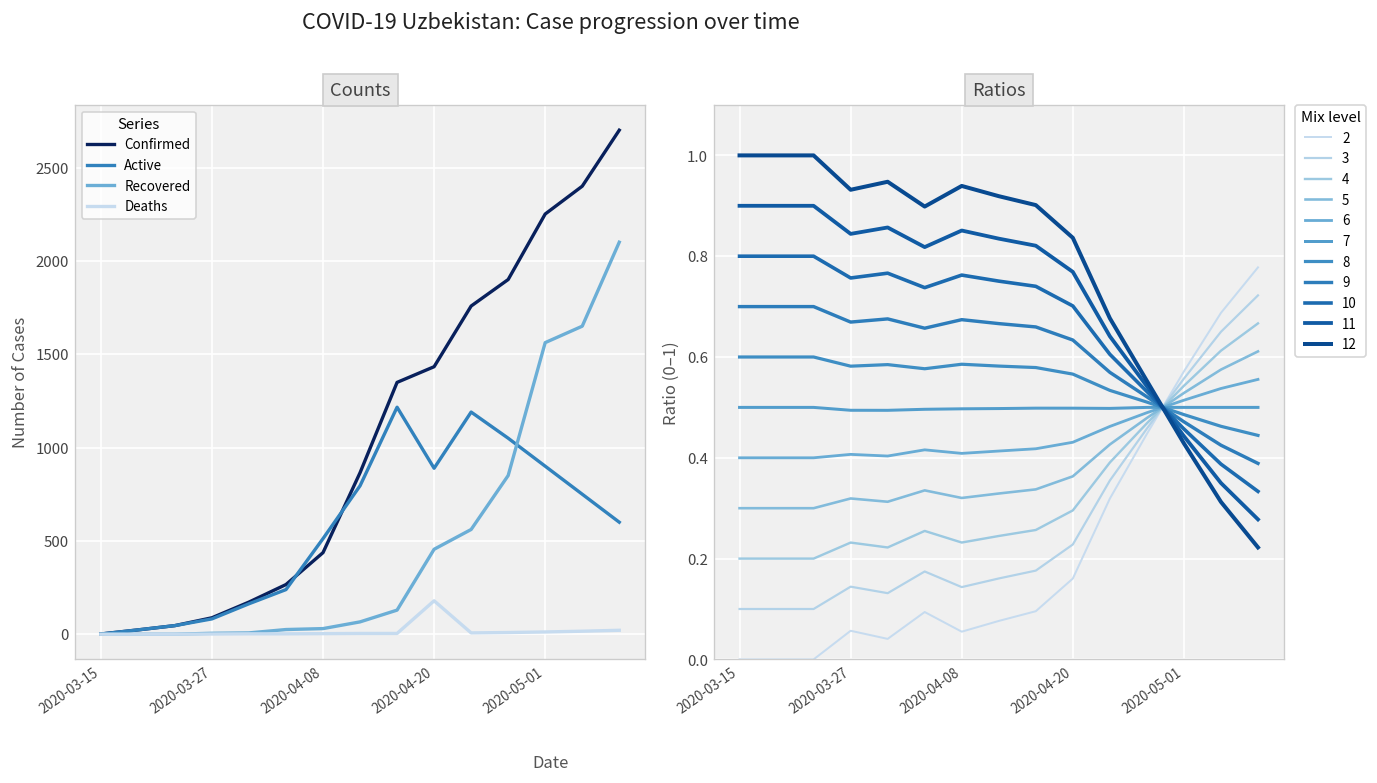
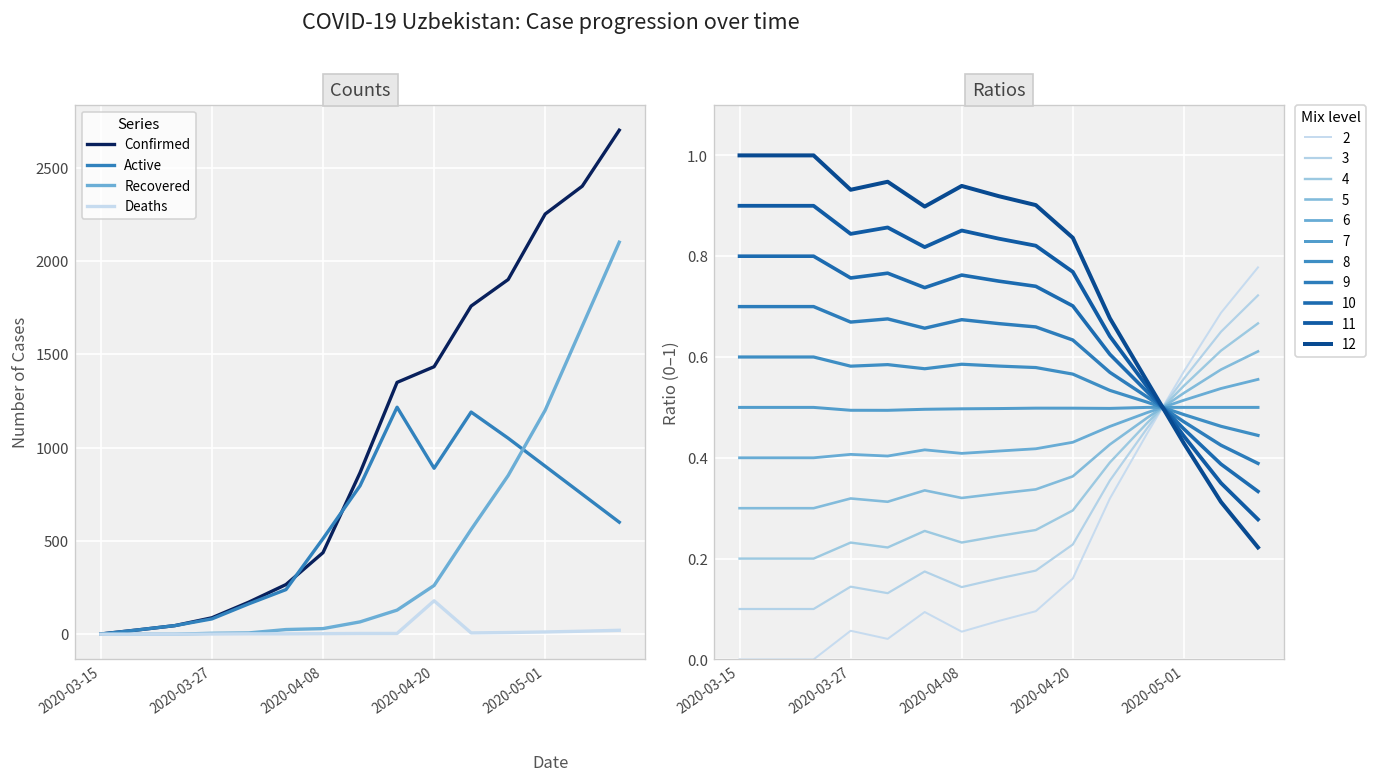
Counts, Recovered, 2020-04-20: 460 -> 260
Counts, Recovered, 2020-05-01: 1560 -> 1200
